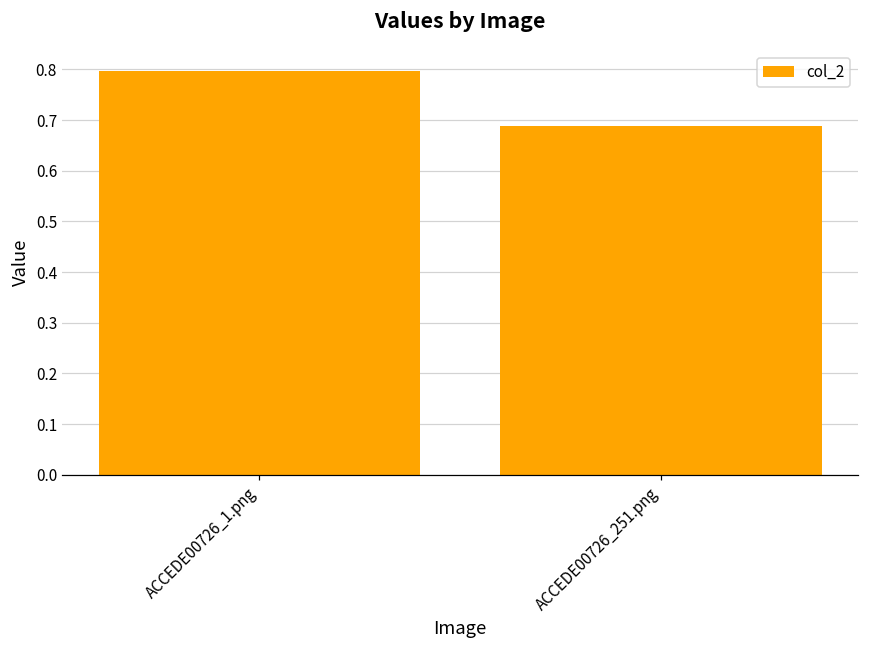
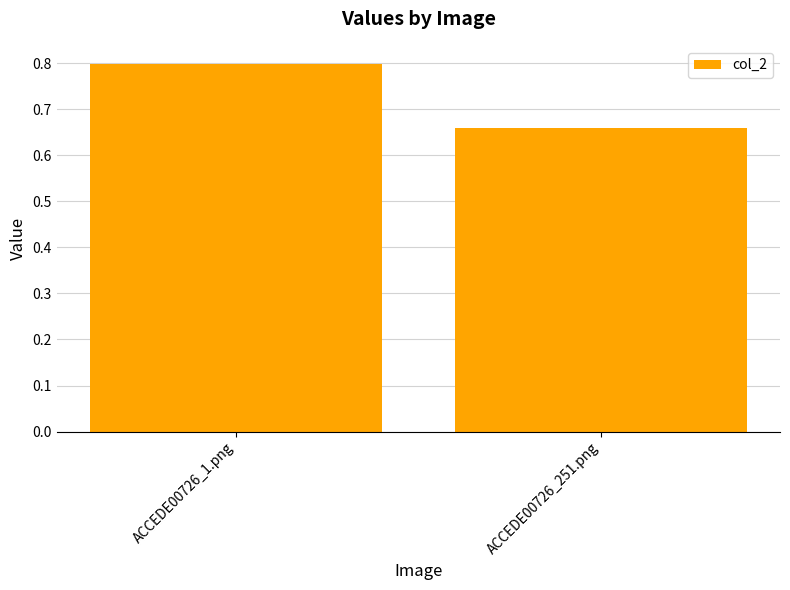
ACCEDE00726_251.png: 0.69 -> 0.66
